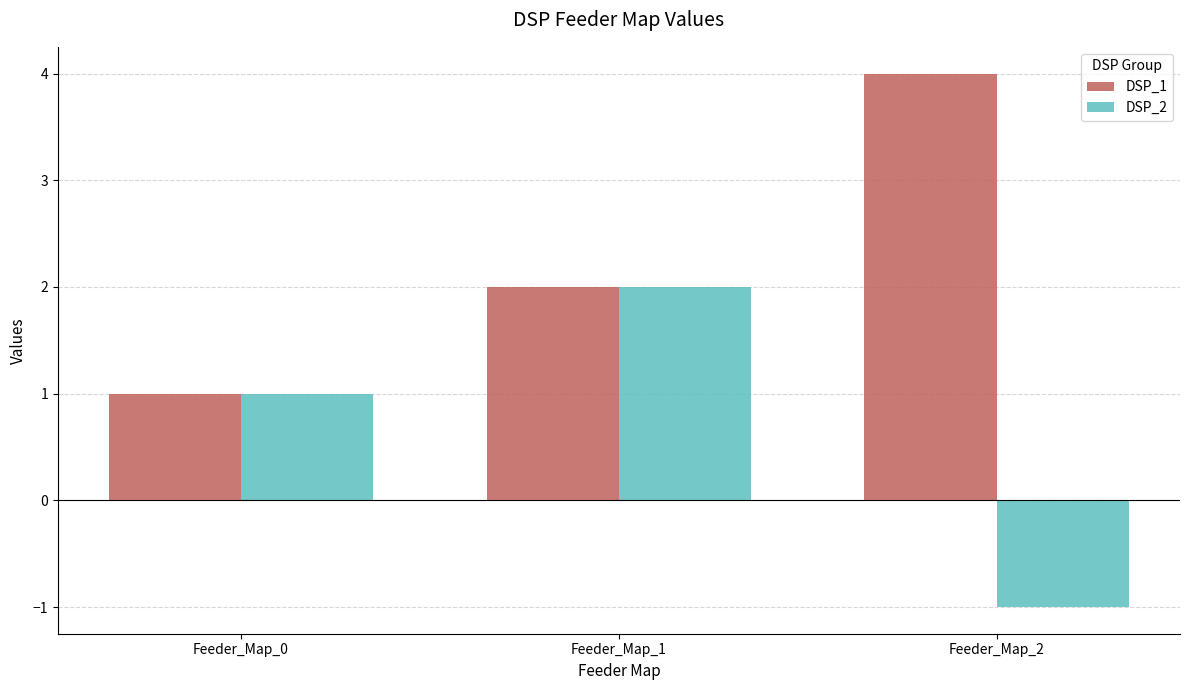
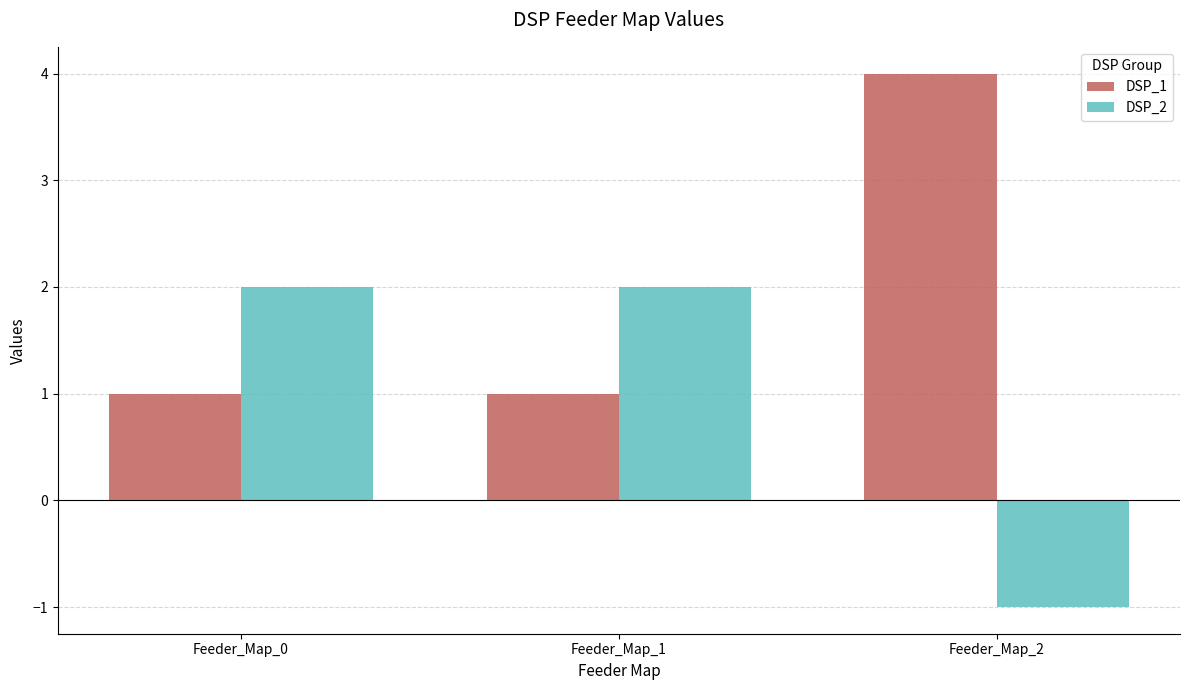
DSP_2, Feeder_Map_0: 1 -> 2
DSP_1, Feeder_Map_1: 2 -> 1
